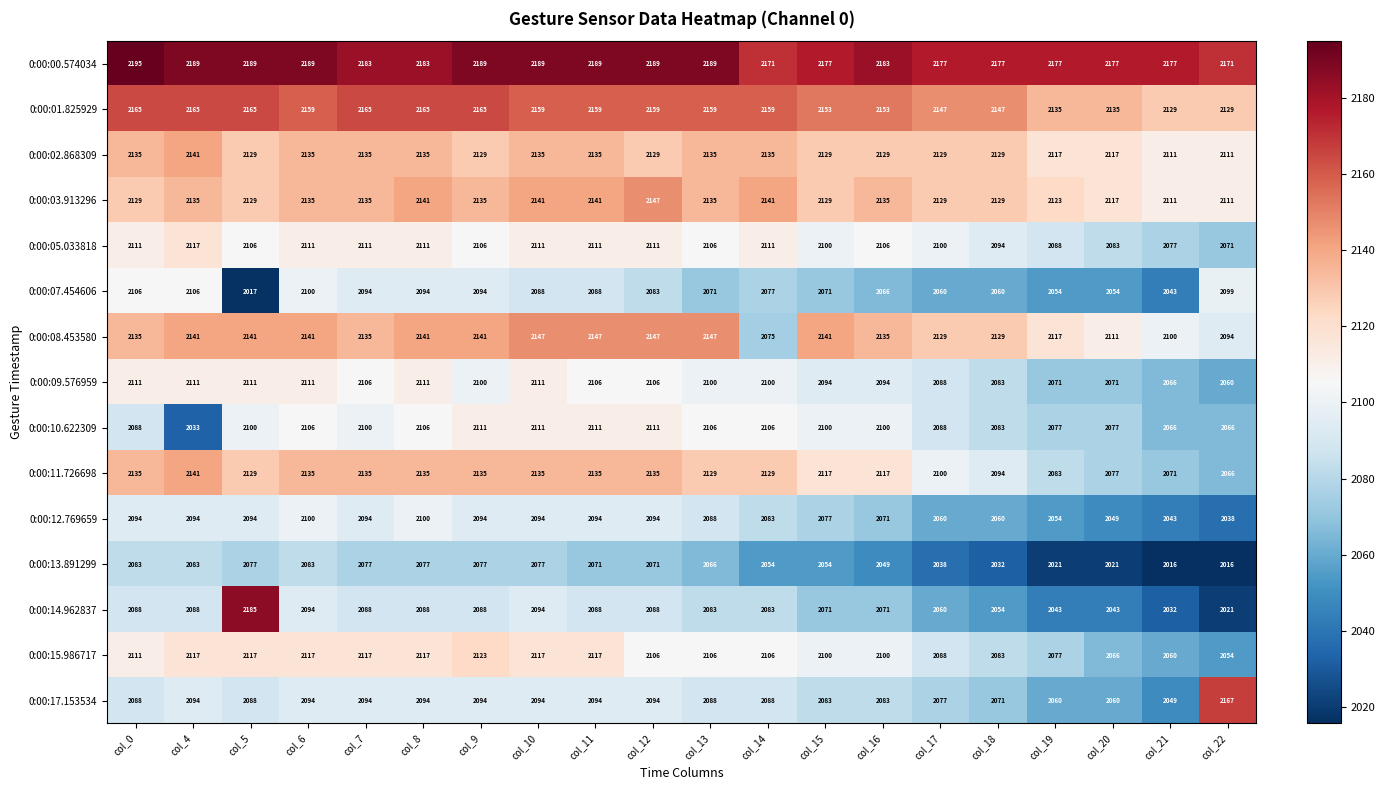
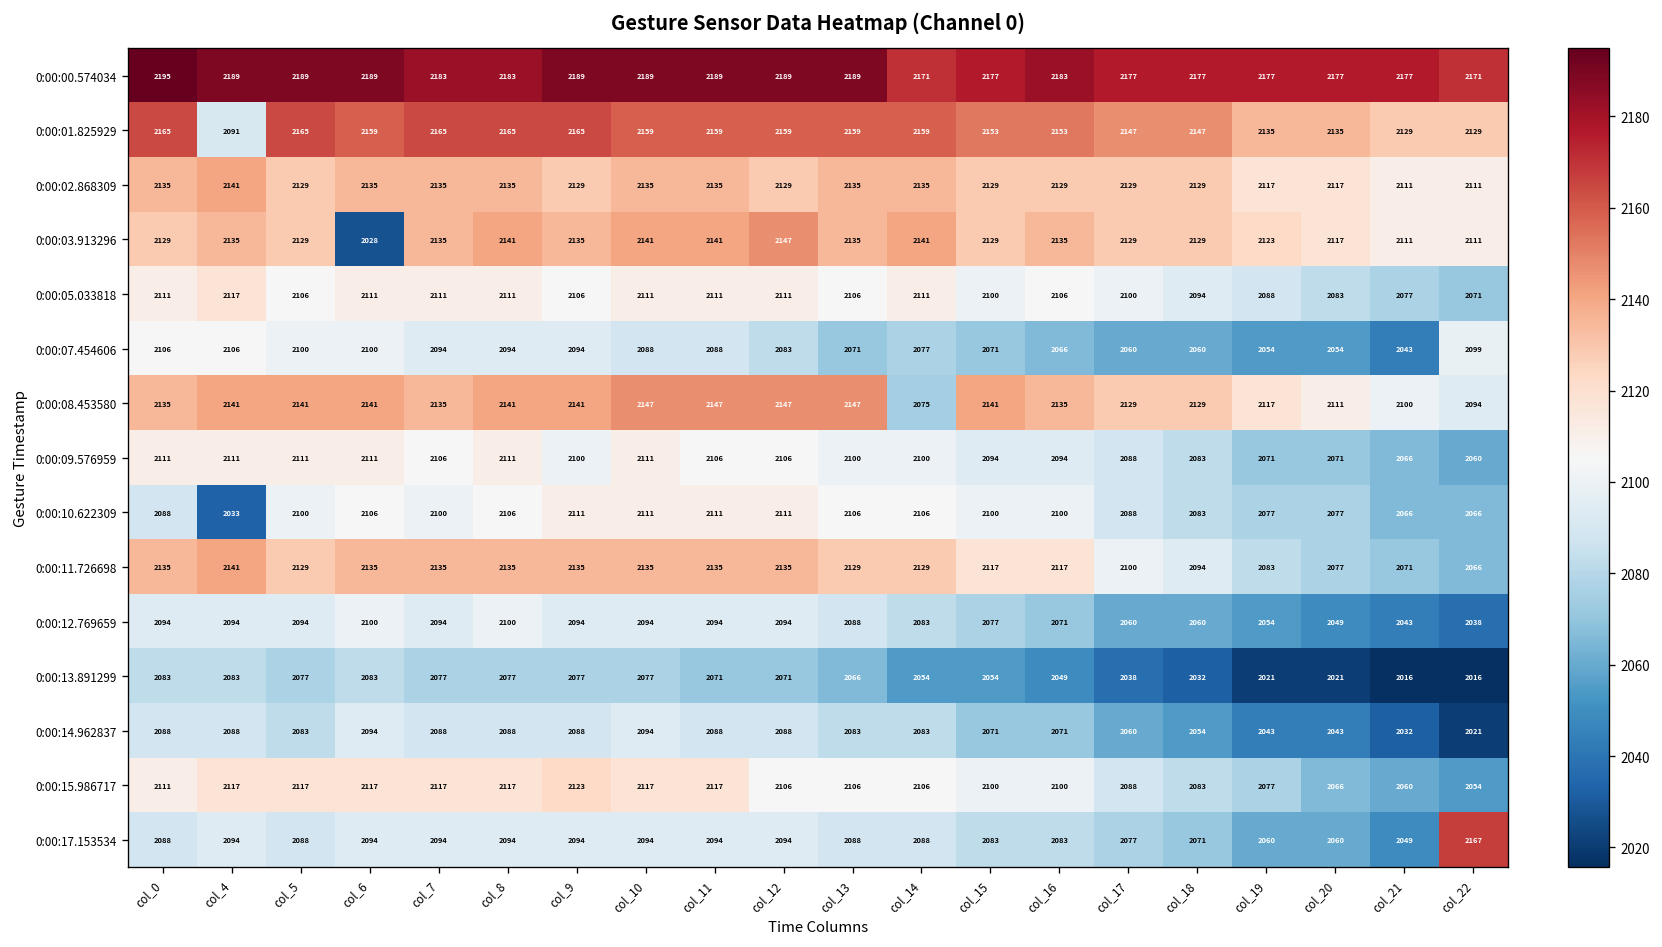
0:00:01.825929, col_4: 2165 -> 2091
0:00:03.913296, col_6: 2135 -> 2028
0:00:07.454606, col_5: 2017 -> 2100
0:00:14.962837, col_5: 2185 -> 2083
